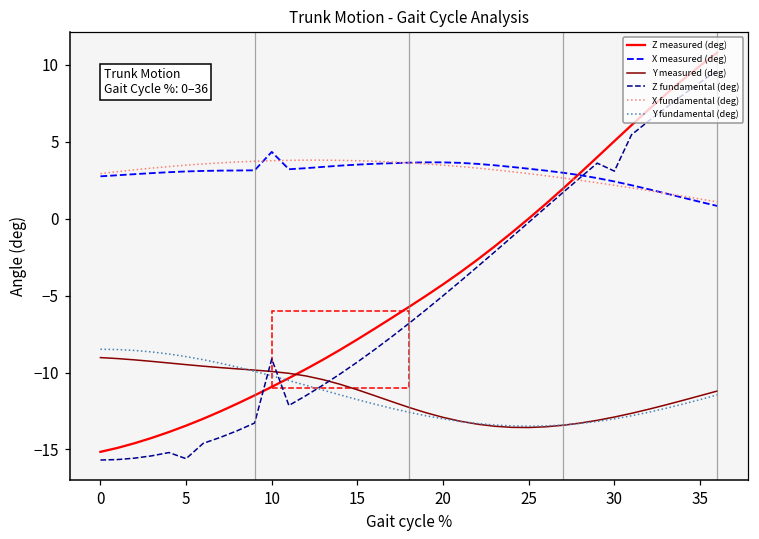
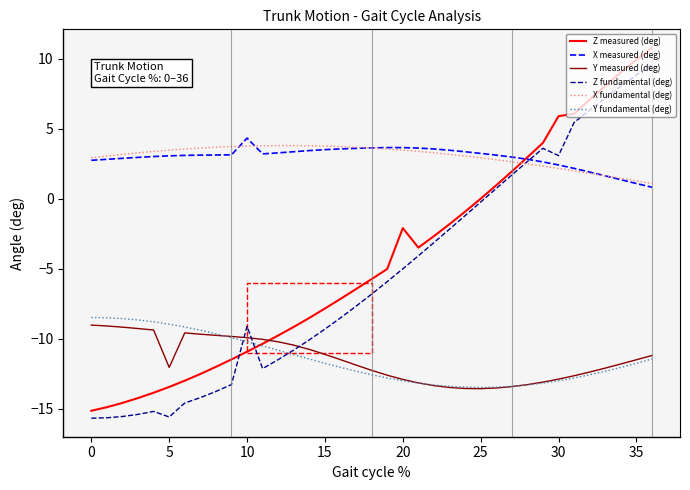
Y measured (deg), 5: -9.5 -> -12.1
Z measured (deg), 20: -4.3 -> -2.1
Z measured (deg), 30: 5.0 -> 5.9
